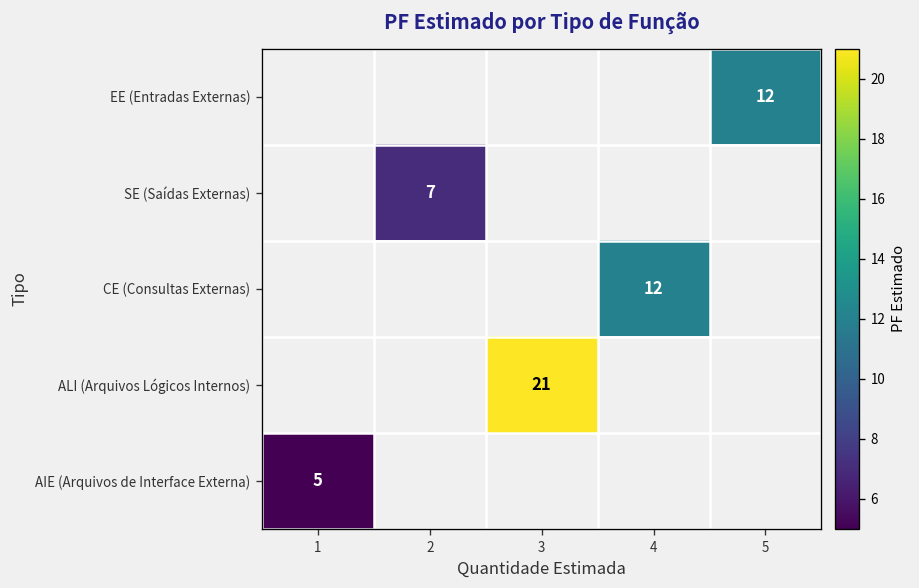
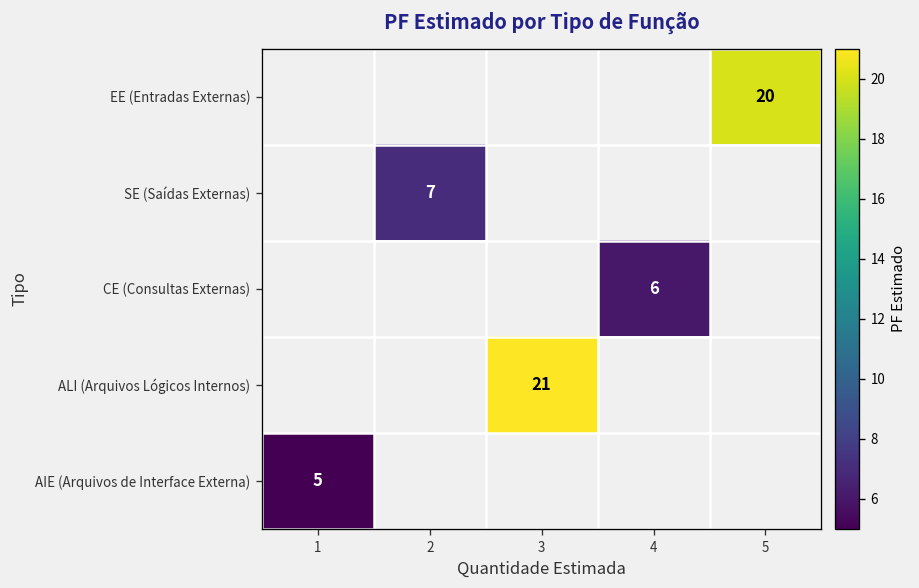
EE (Entradas Externas), 5: 12 -> 20
CE (Consultas Externas), 4: 12 -> 6
